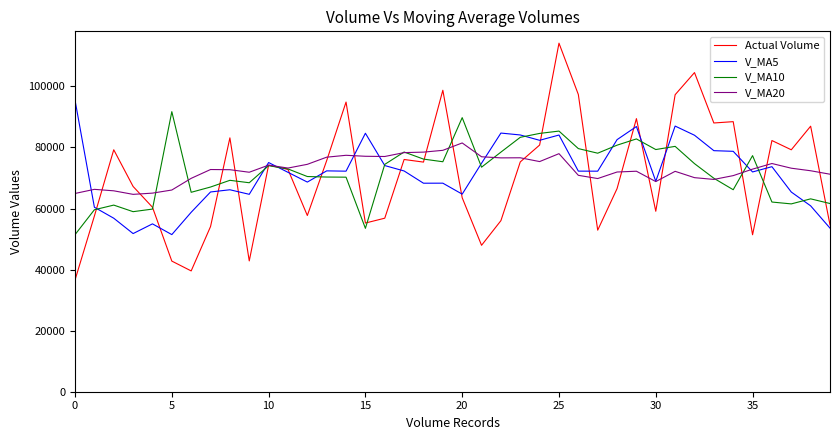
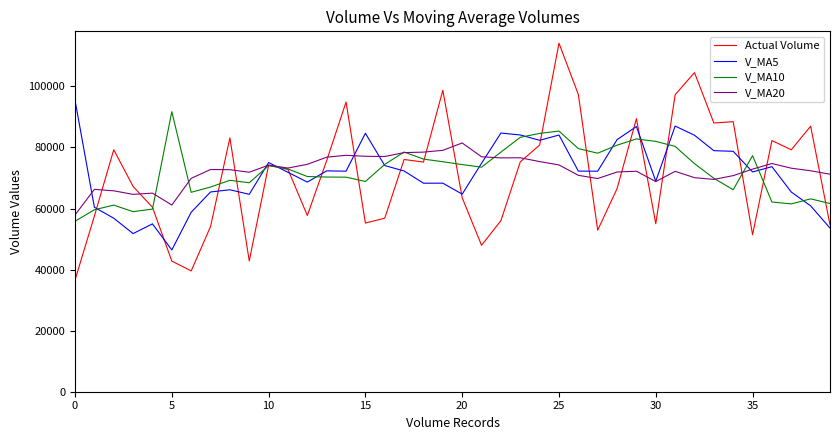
V_MA10, 0: 51000 -> 56000
V_MA20, 0: 65000 -> 58000
V_MA5, 5: 51000 -> 46000
V_MA20, 5: 66000 -> 61000
V_MA10, 15: 54000 -> 69000
V_MA10, 20: 90000 -> 74000
V_MA20, 25: 78000 -> 74000
Actual Volume, 30: 59000 -> 55000
V_MA10, 30: 79000 -> 82000
